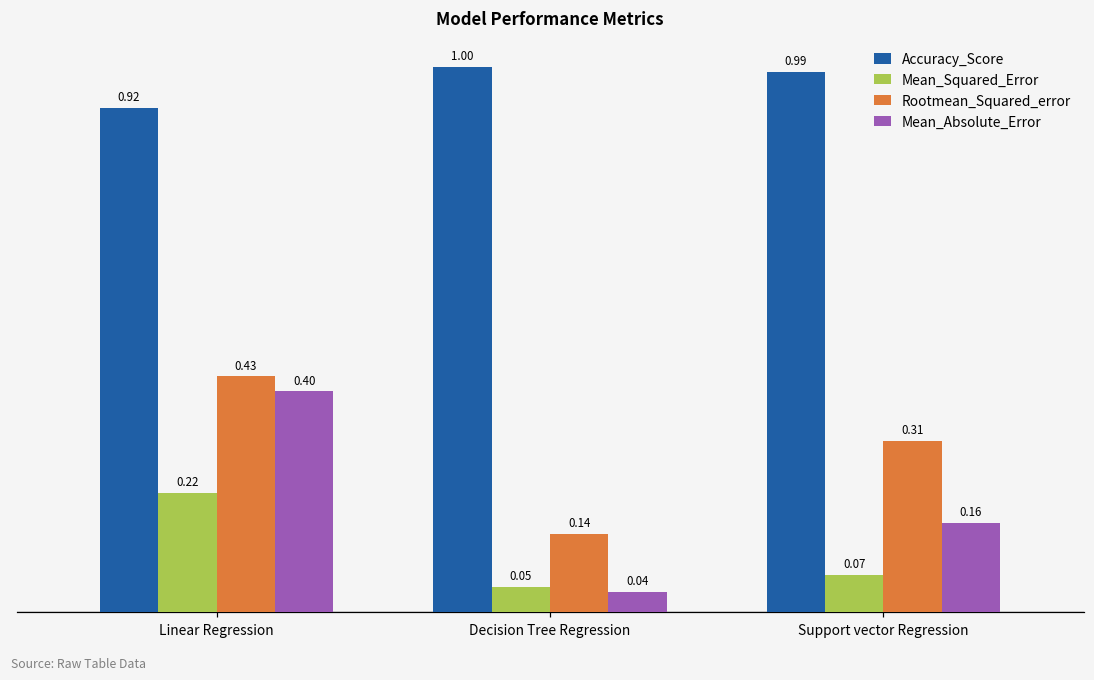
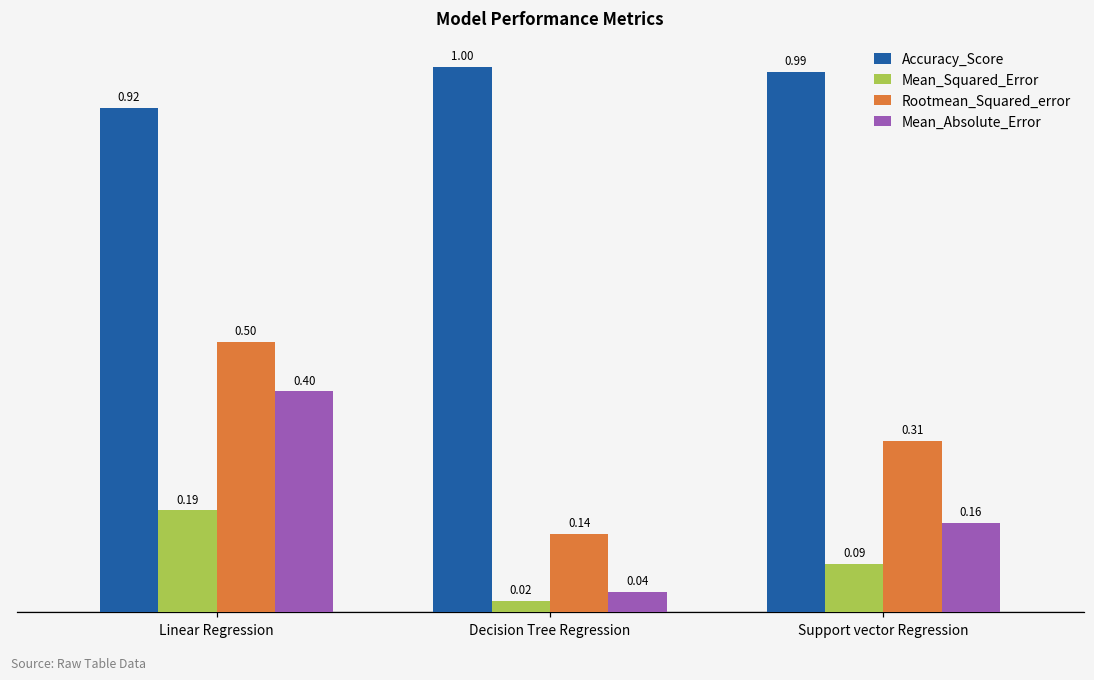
Mean_Squared_Error, Linear Regression: 0.22 -> 0.19
Rootmean_Squared_error, Linear Regression: 0.43 -> 0.50
Mean_Squared_Error, Decision Tree Regression: 0.05 -> 0.02
Mean_Squared_Error, Support vector Regression: 0.07 -> 0.09
